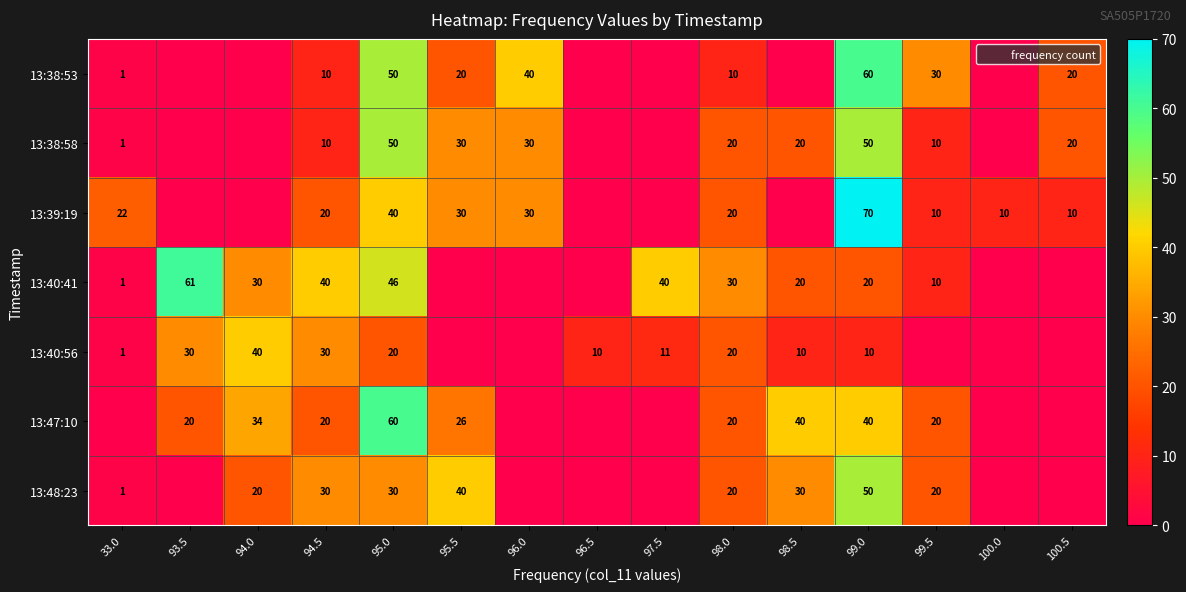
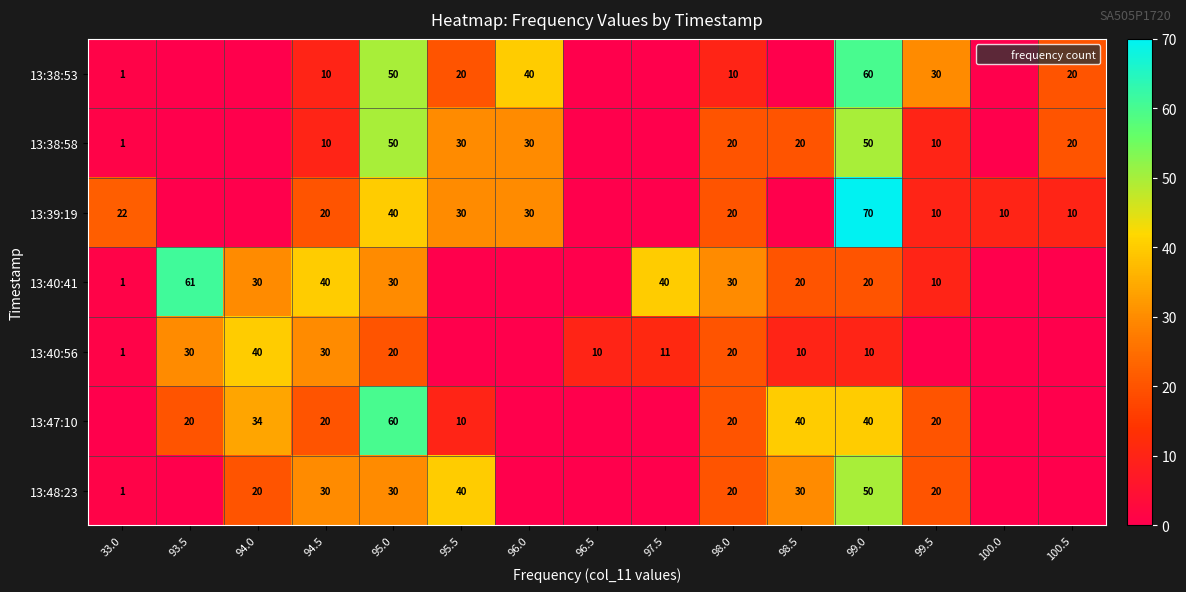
13:40:41, 95.0: 46 -> 30
13:47:10, 95.5: 26 -> 10
